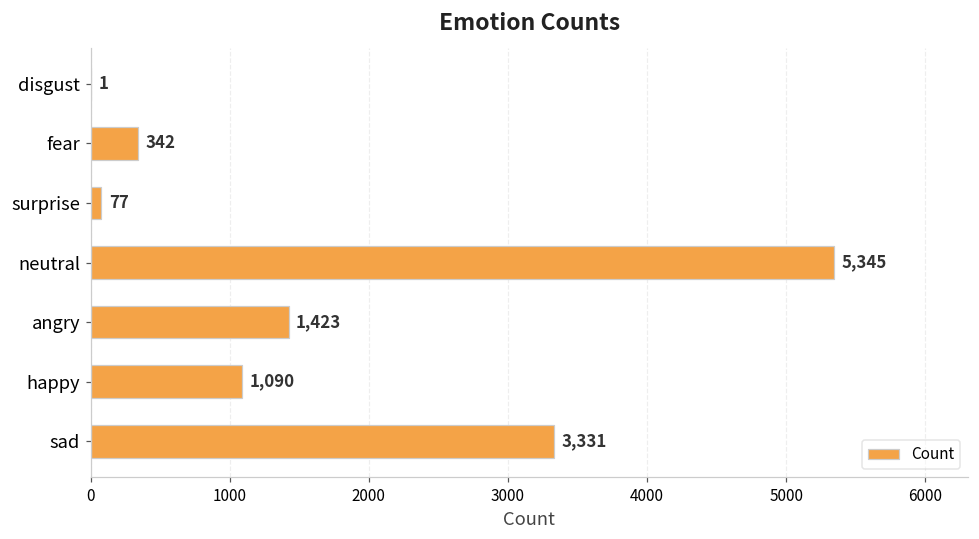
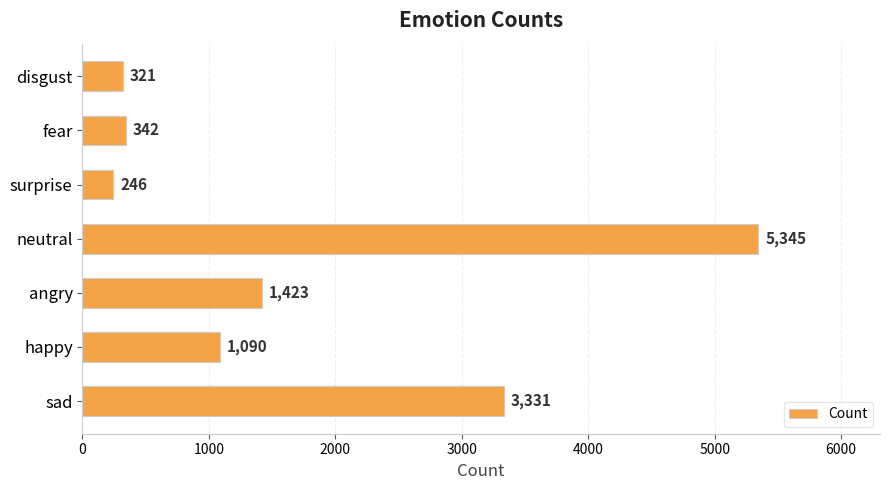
disgust: 1 -> 321
surprise: 77 -> 246
